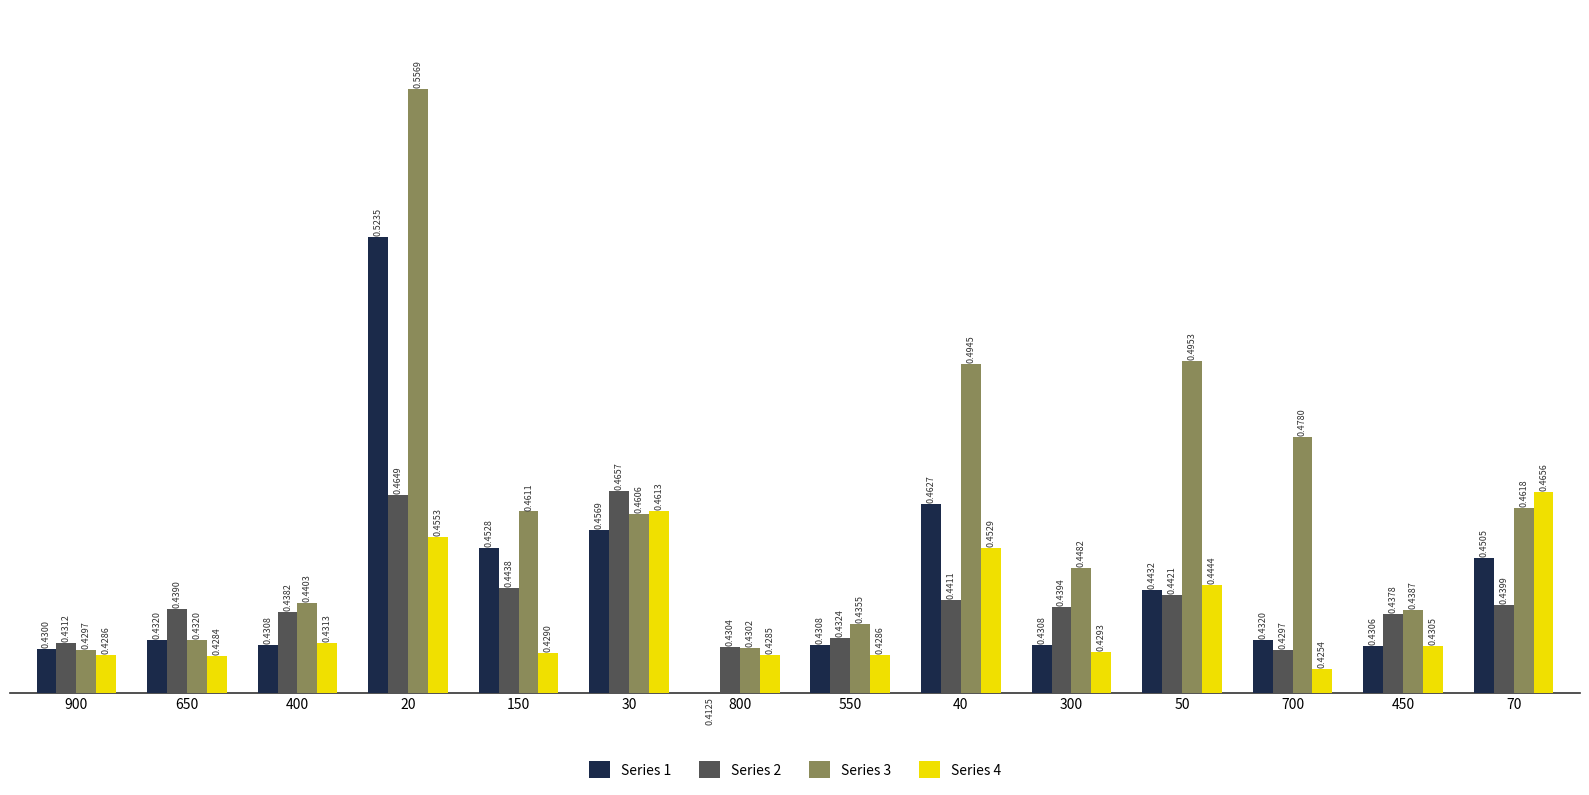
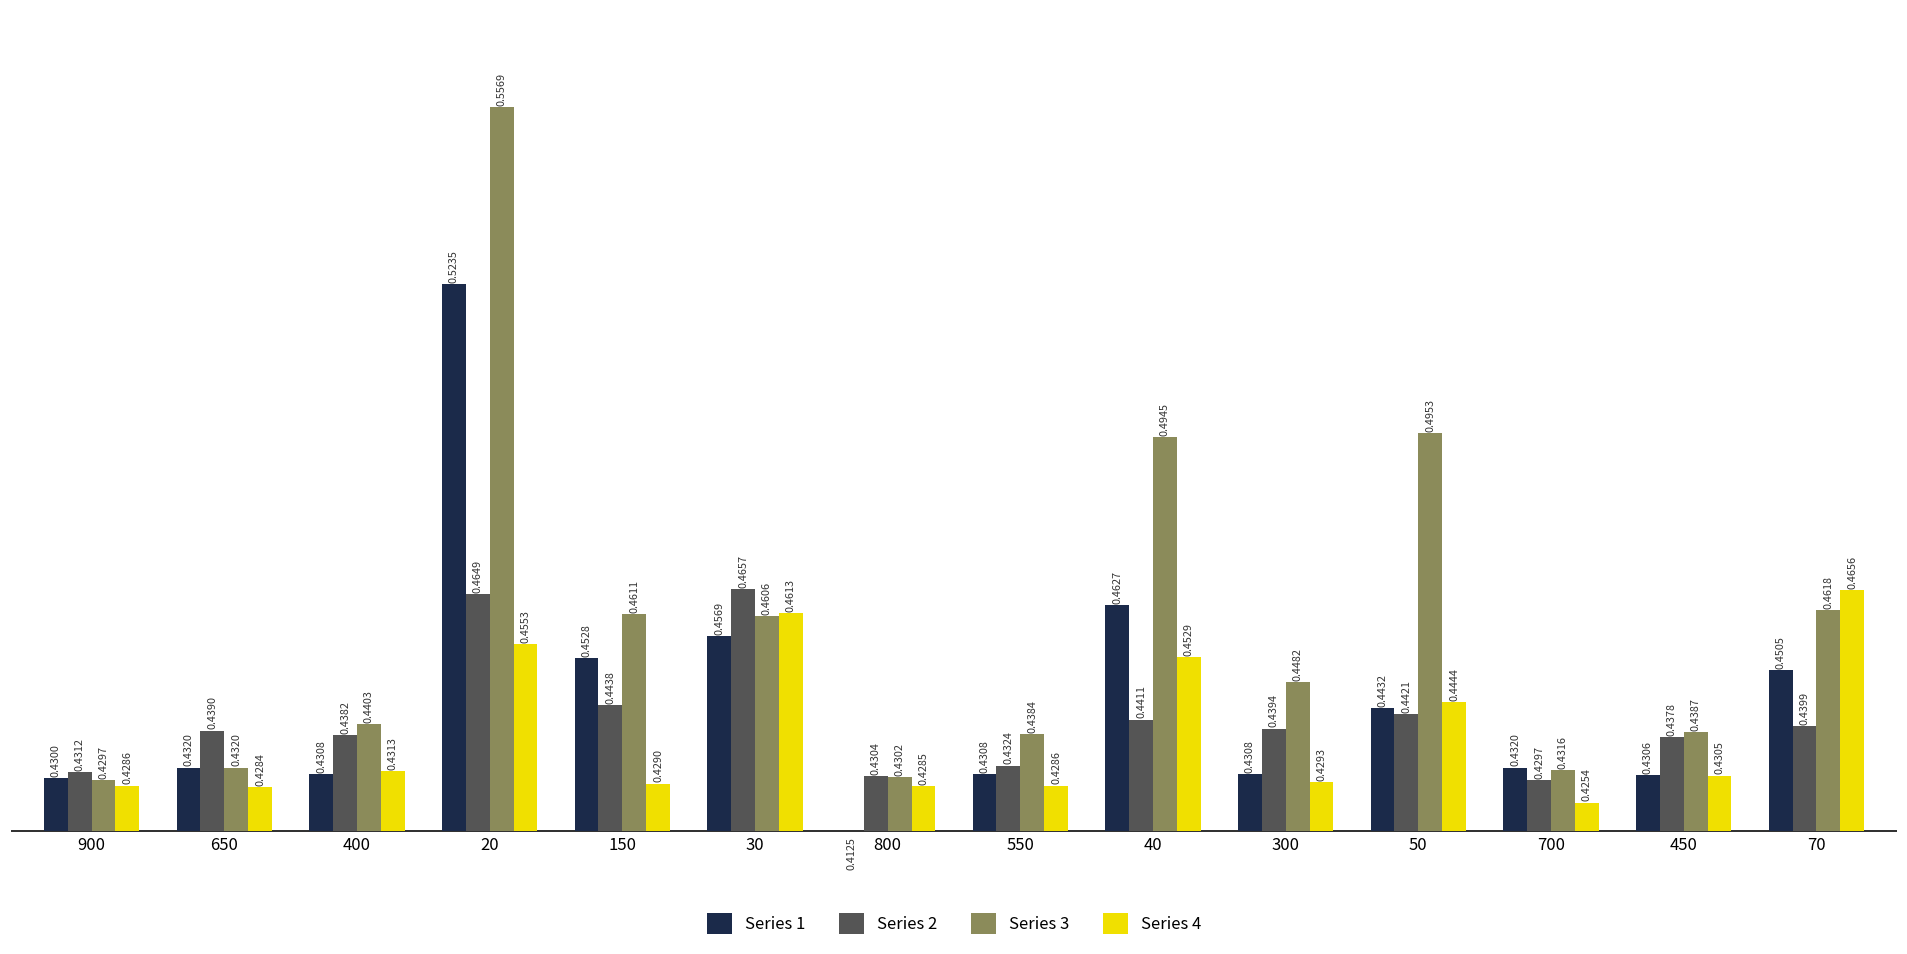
Series 3, 550: 0.4355 -> 0.4384
Series 3, 700: 0.4780 -> 0.4316
